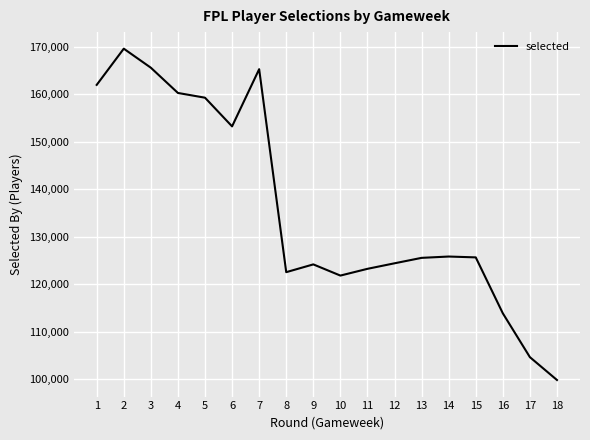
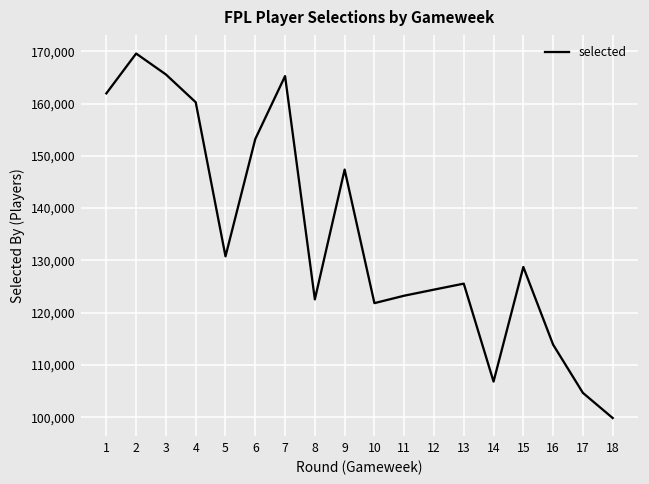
5: 159,000 -> 131,000
9: 124,000 -> 147,000
14: 126,000 -> 107,000
15: 126,000 -> 129,000
